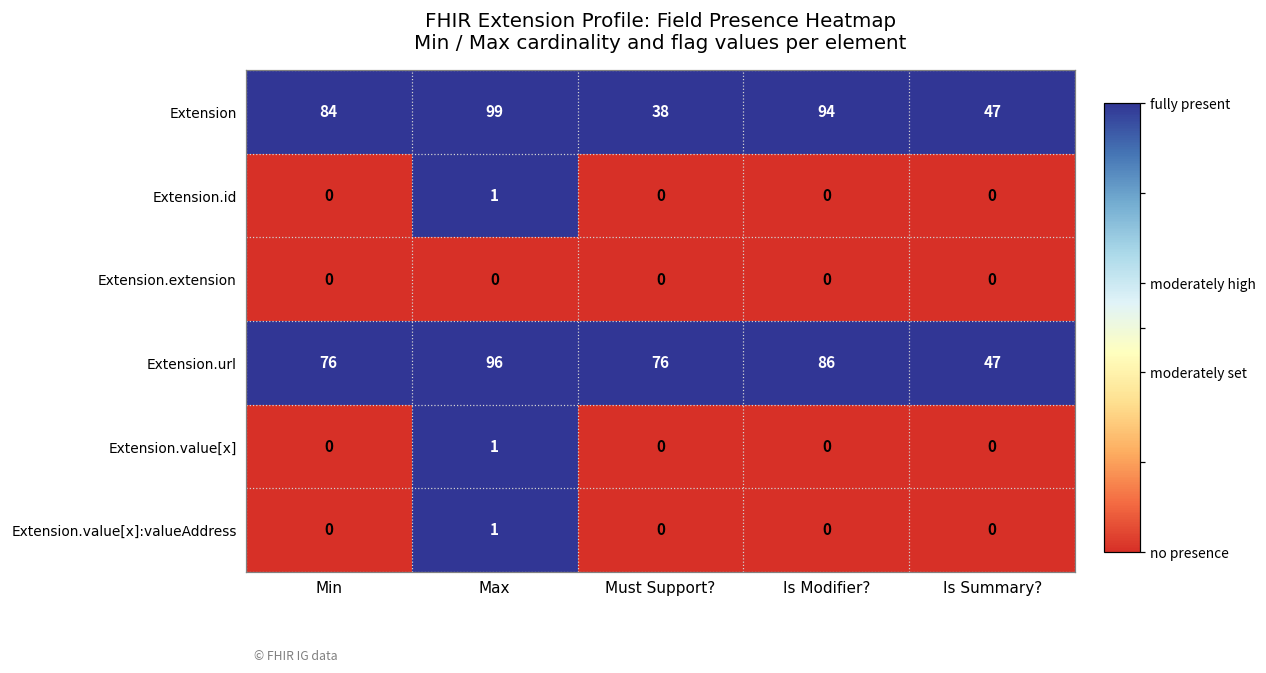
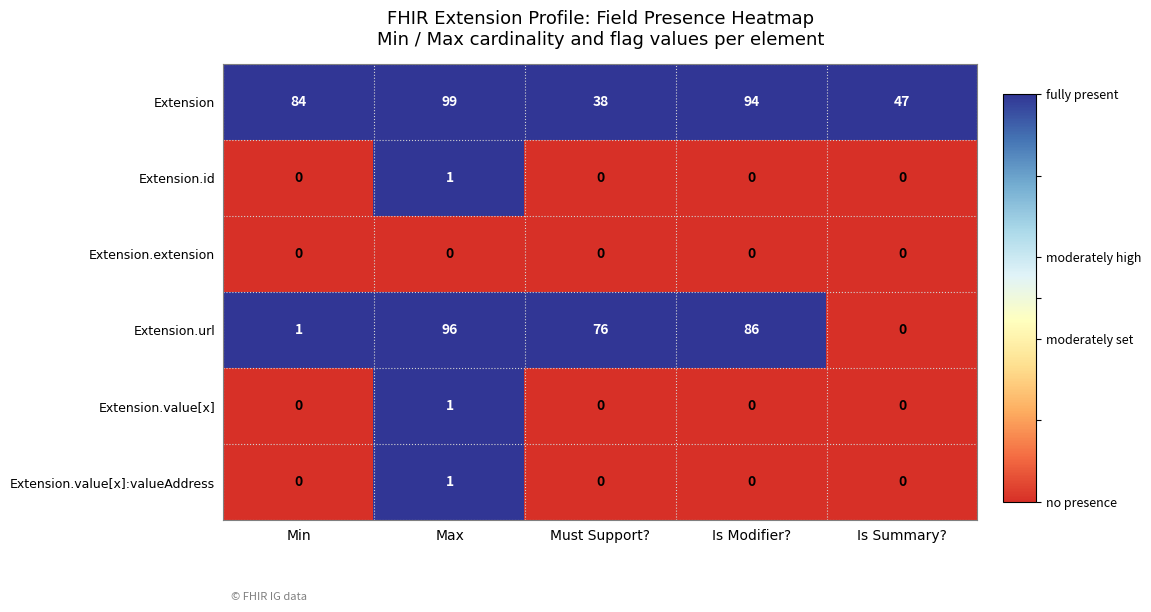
Extension.url, Min: 76 -> 1
Extension.url, Is Summary?: 47 -> 0
